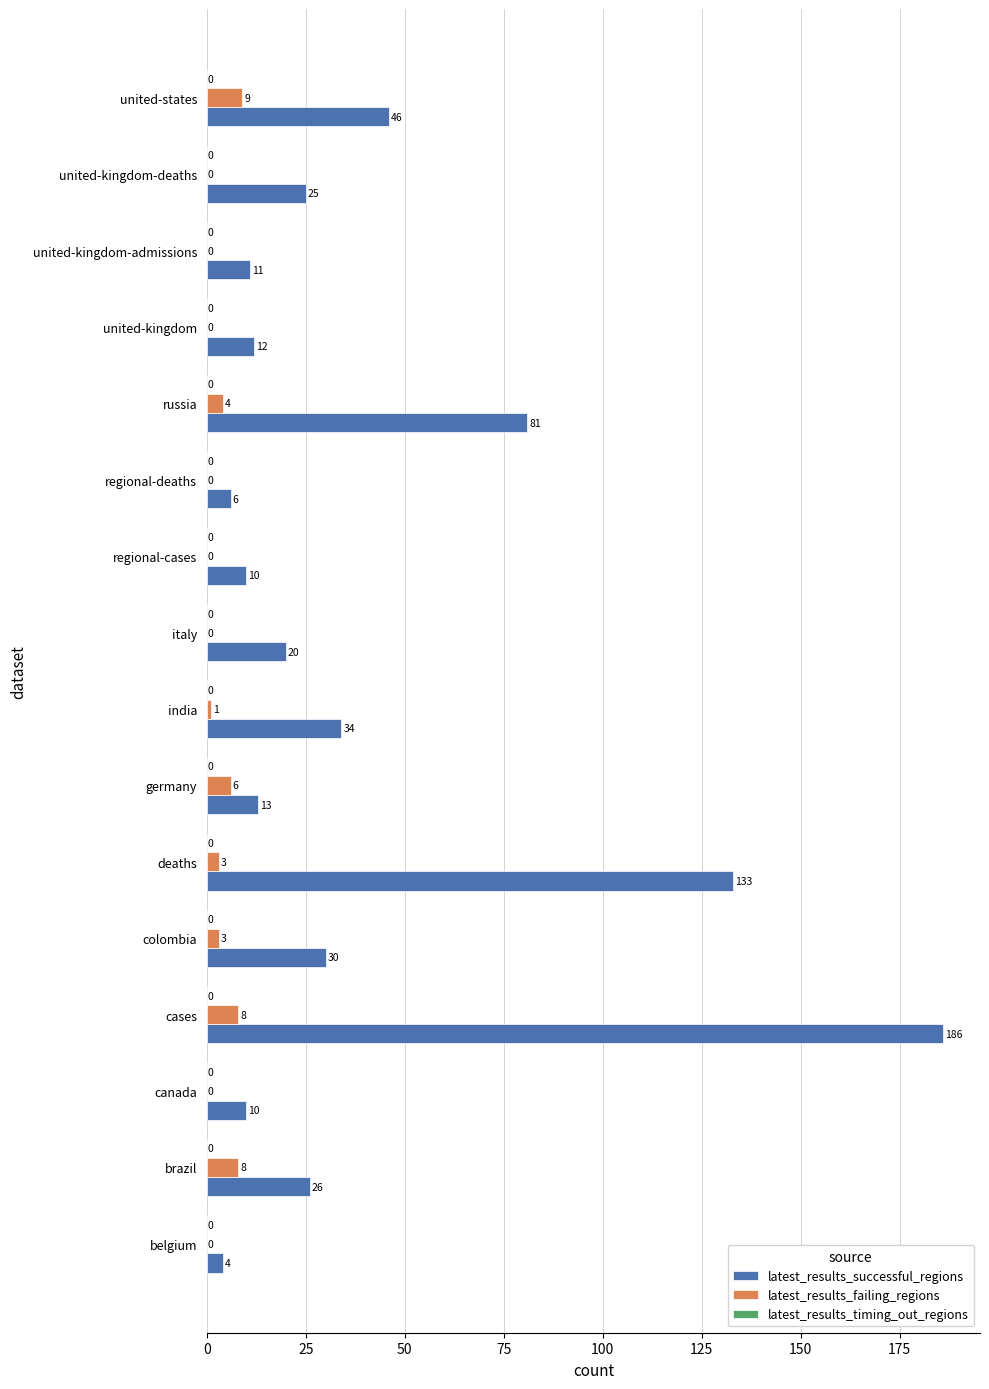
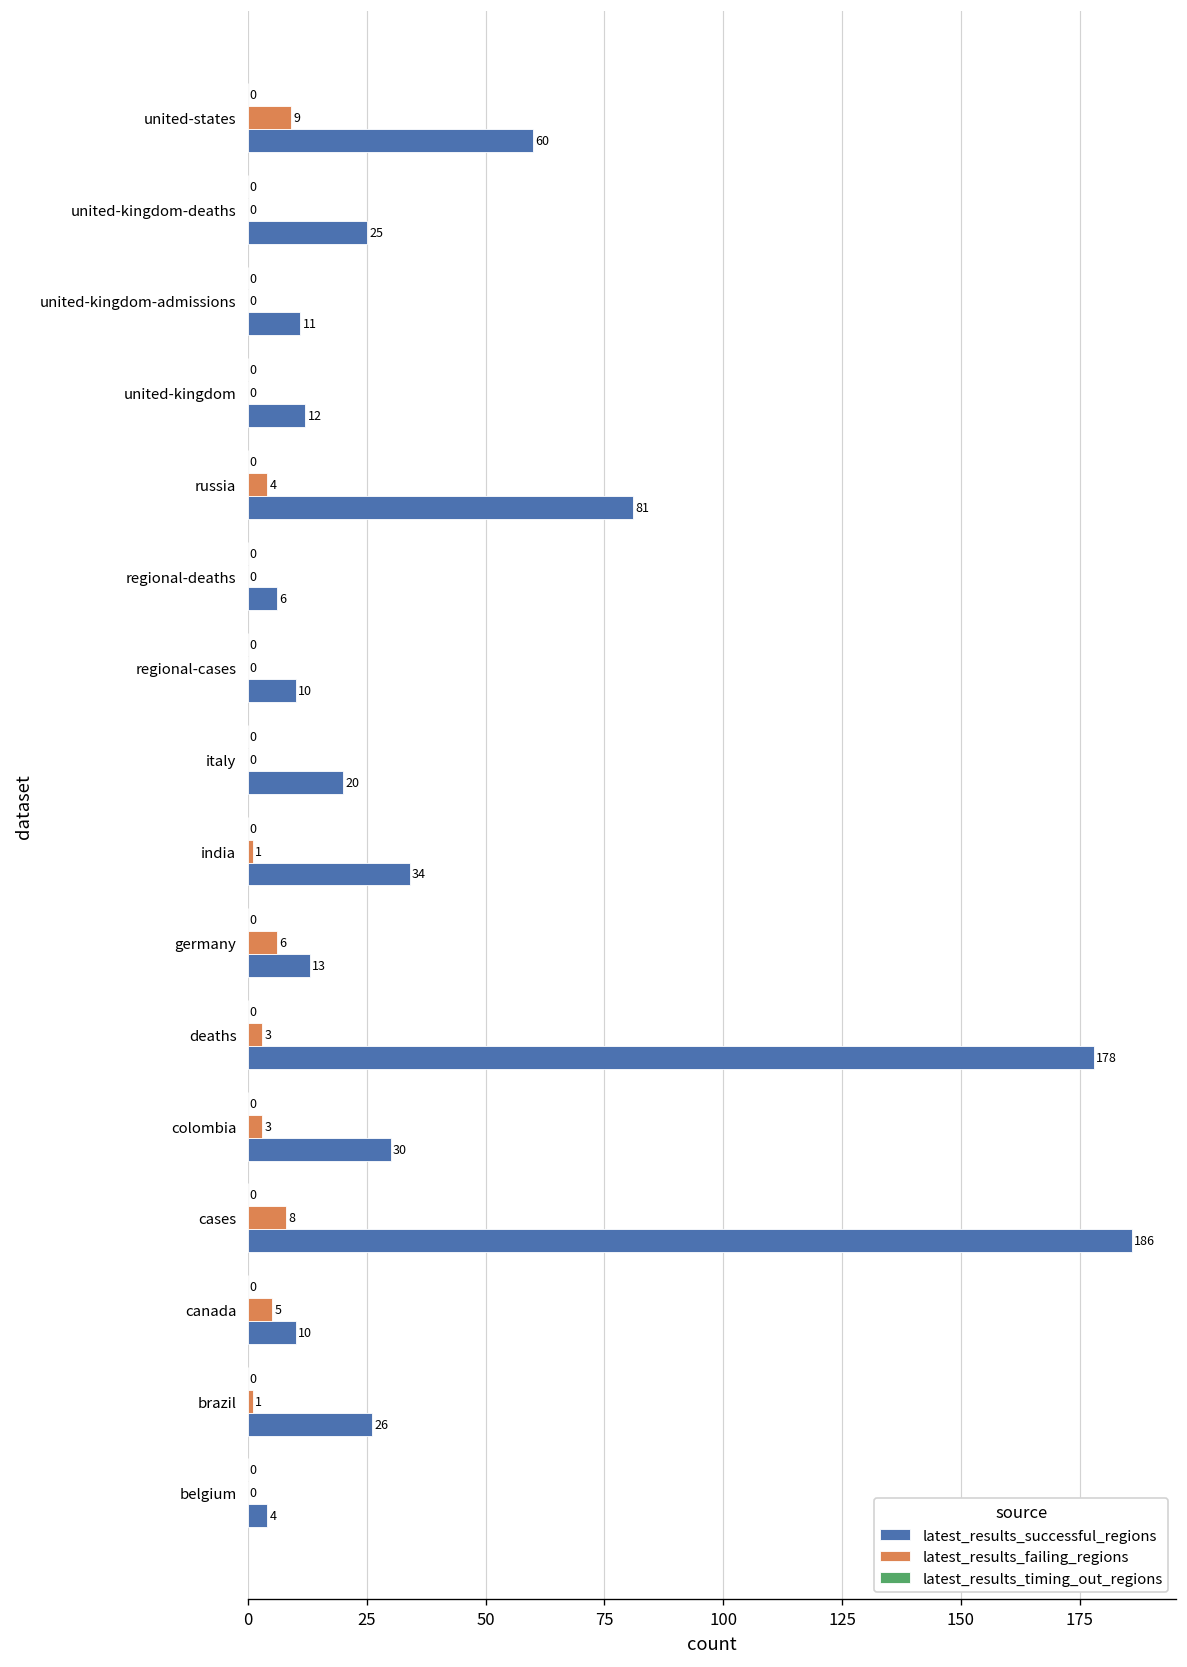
latest_results_successful_regions, united-states: 46 -> 60
latest_results_successful_regions, deaths: 133 -> 178
latest_results_failing_regions, canada: 0 -> 5
latest_results_failing_regions, brazil: 8 -> 1
